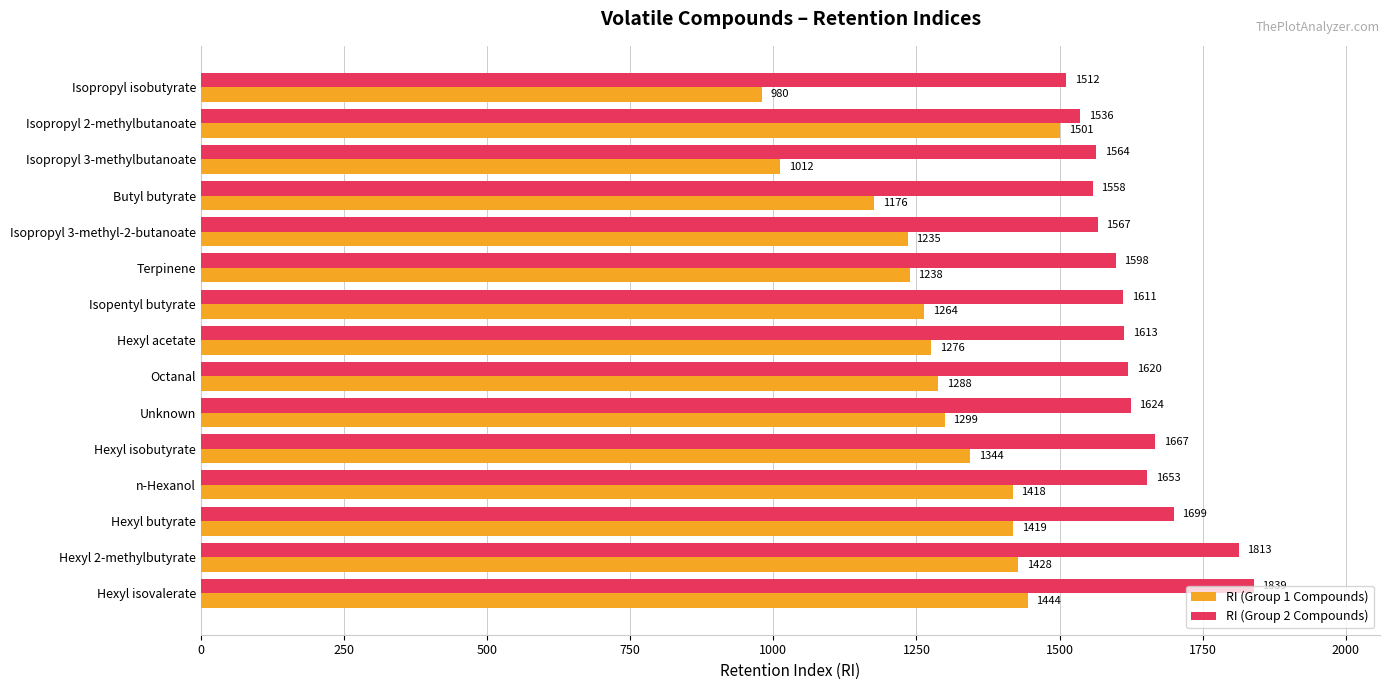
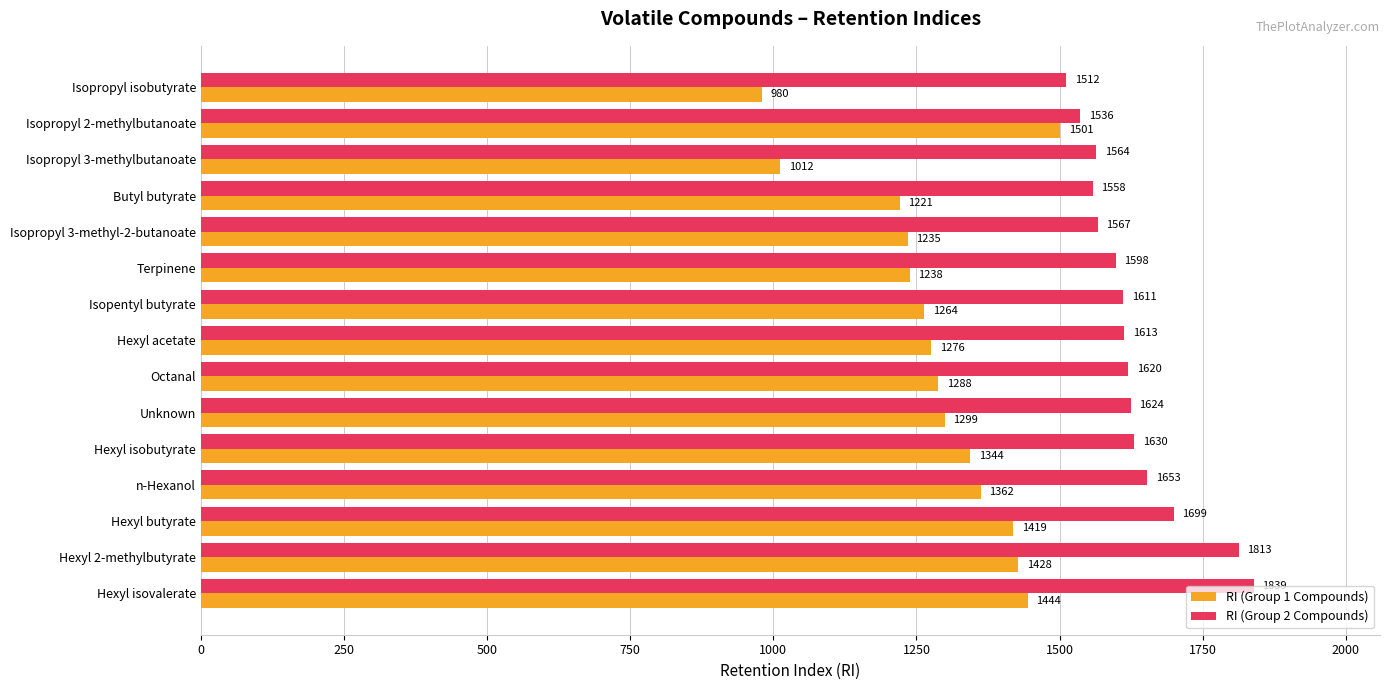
RI (Group 1 Compounds), Butyl butyrate: 1176 -> 1221
RI (Group 2 Compounds), Hexyl isobutyrate: 1667 -> 1630
RI (Group 1 Compounds), n-Hexanol: 1418 -> 1362
